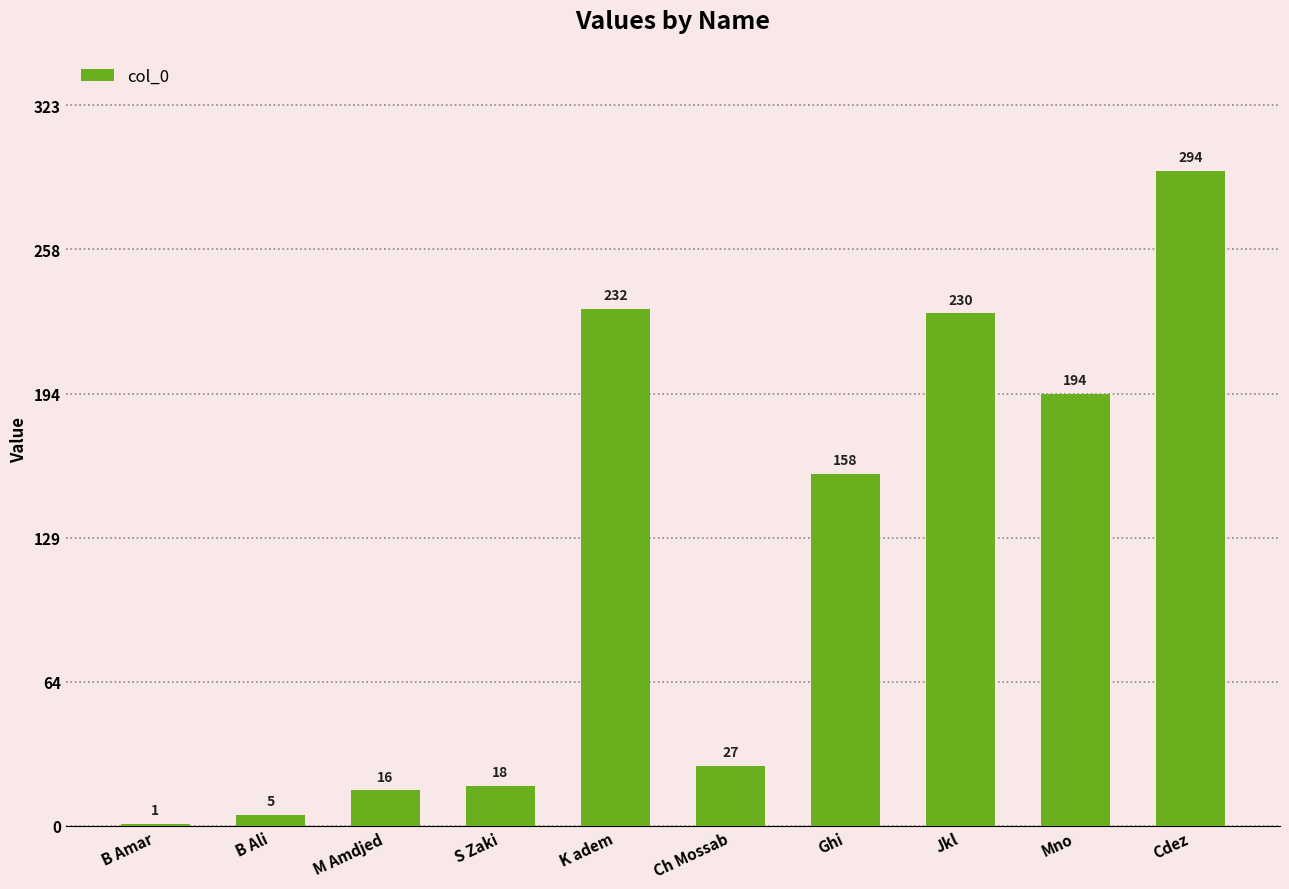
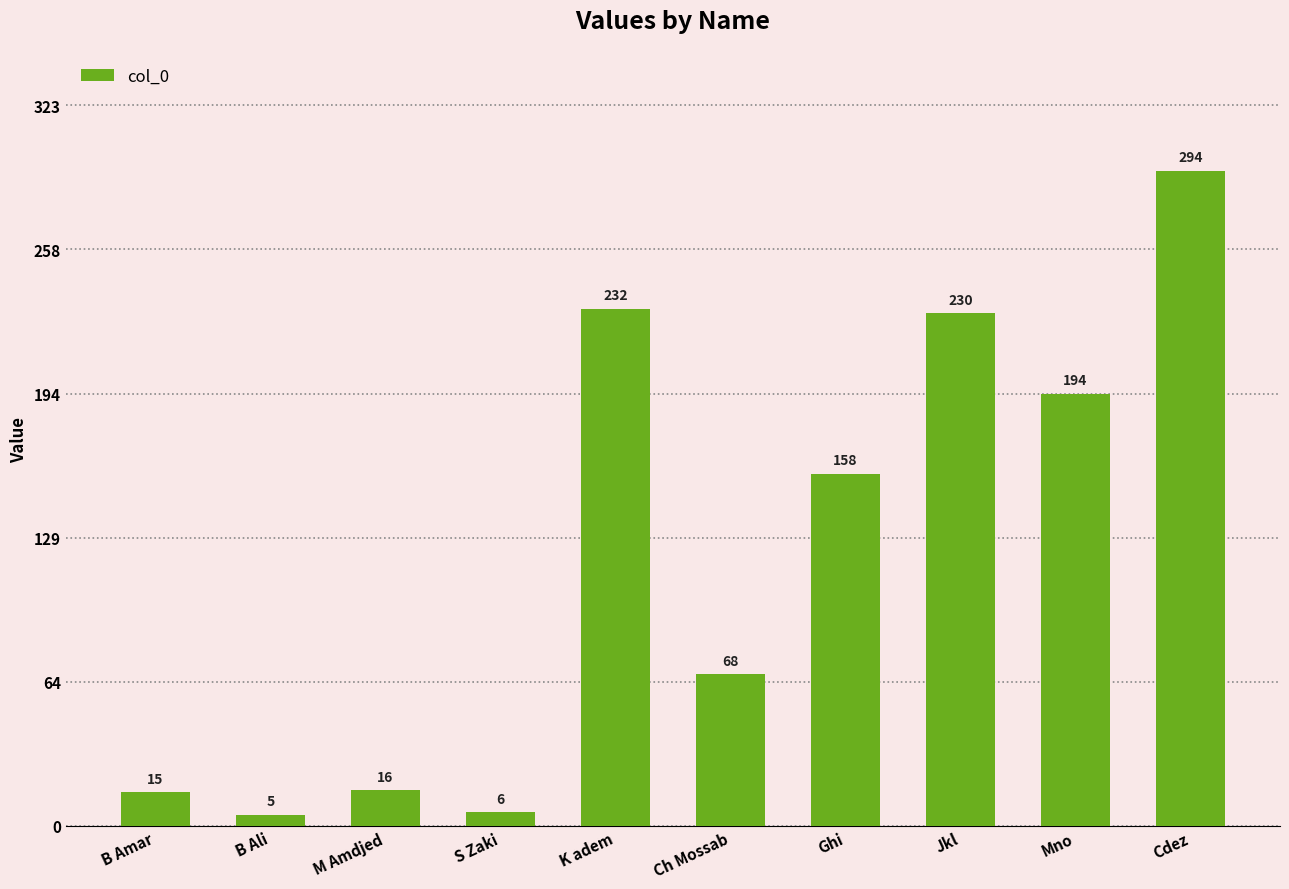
B Amar: 1 -> 15
S Zaki: 18 -> 6
Ch Mossab: 27 -> 68
